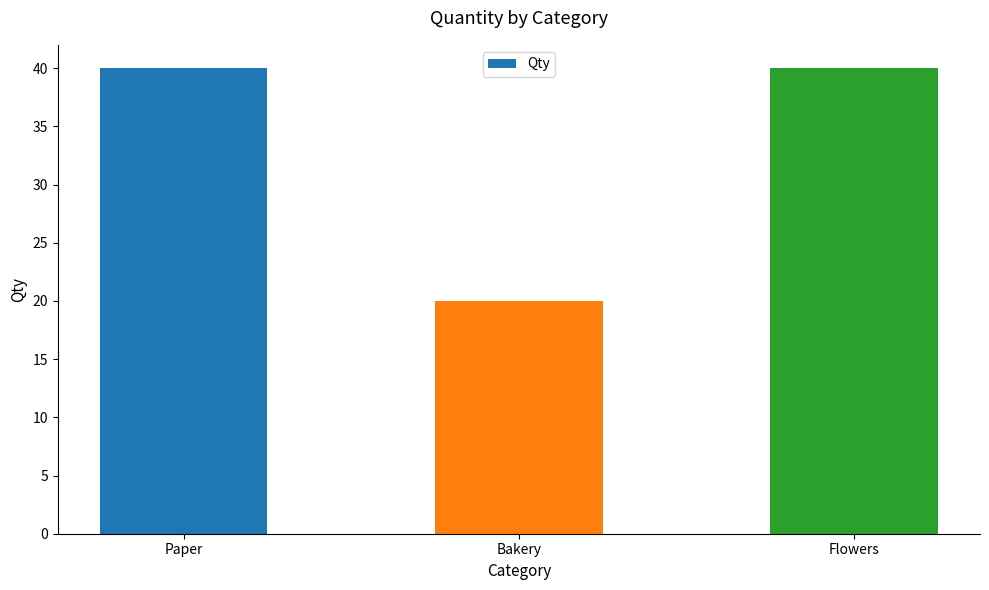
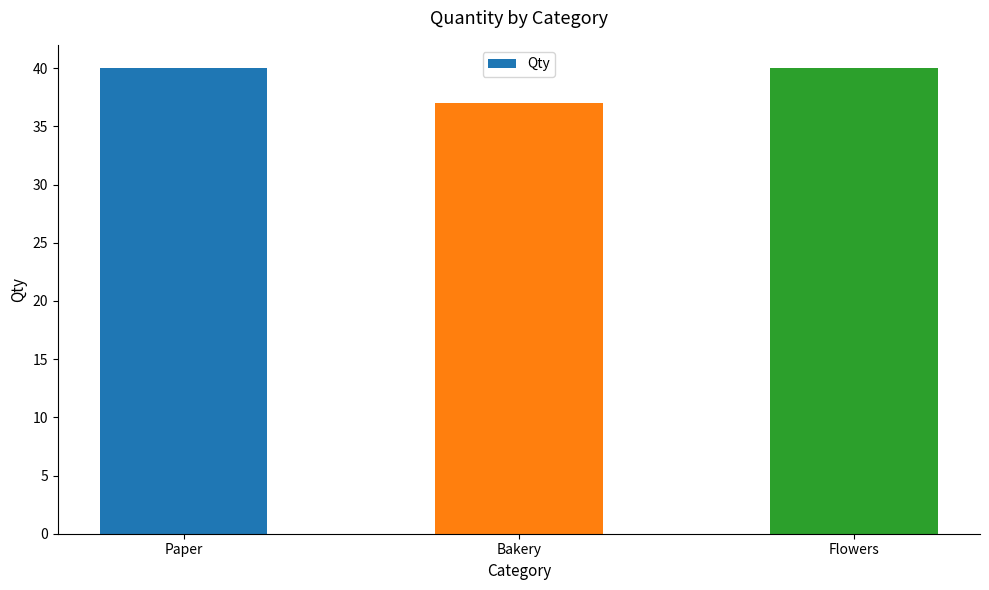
Bakery: 20 -> 37
